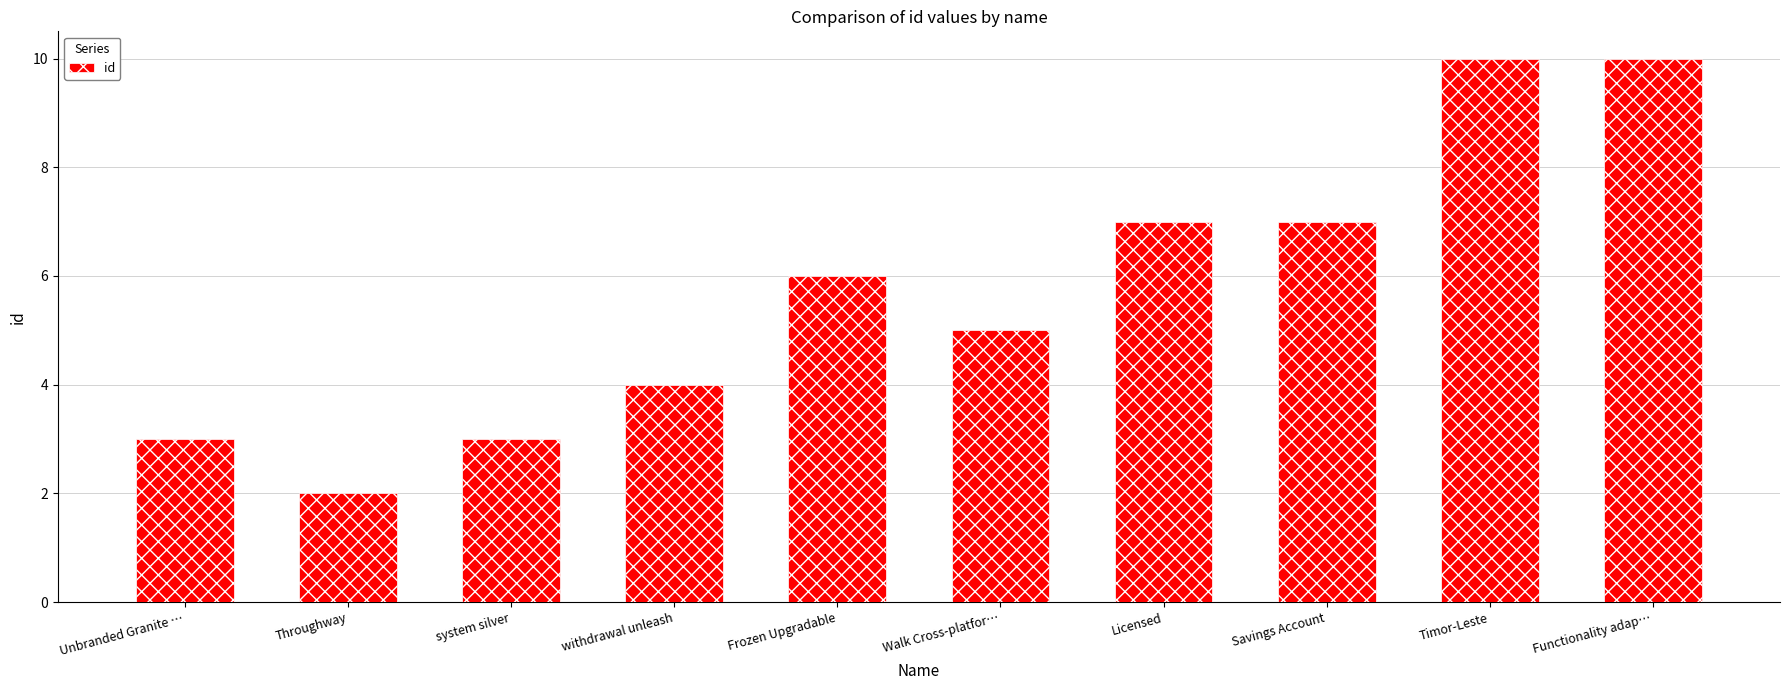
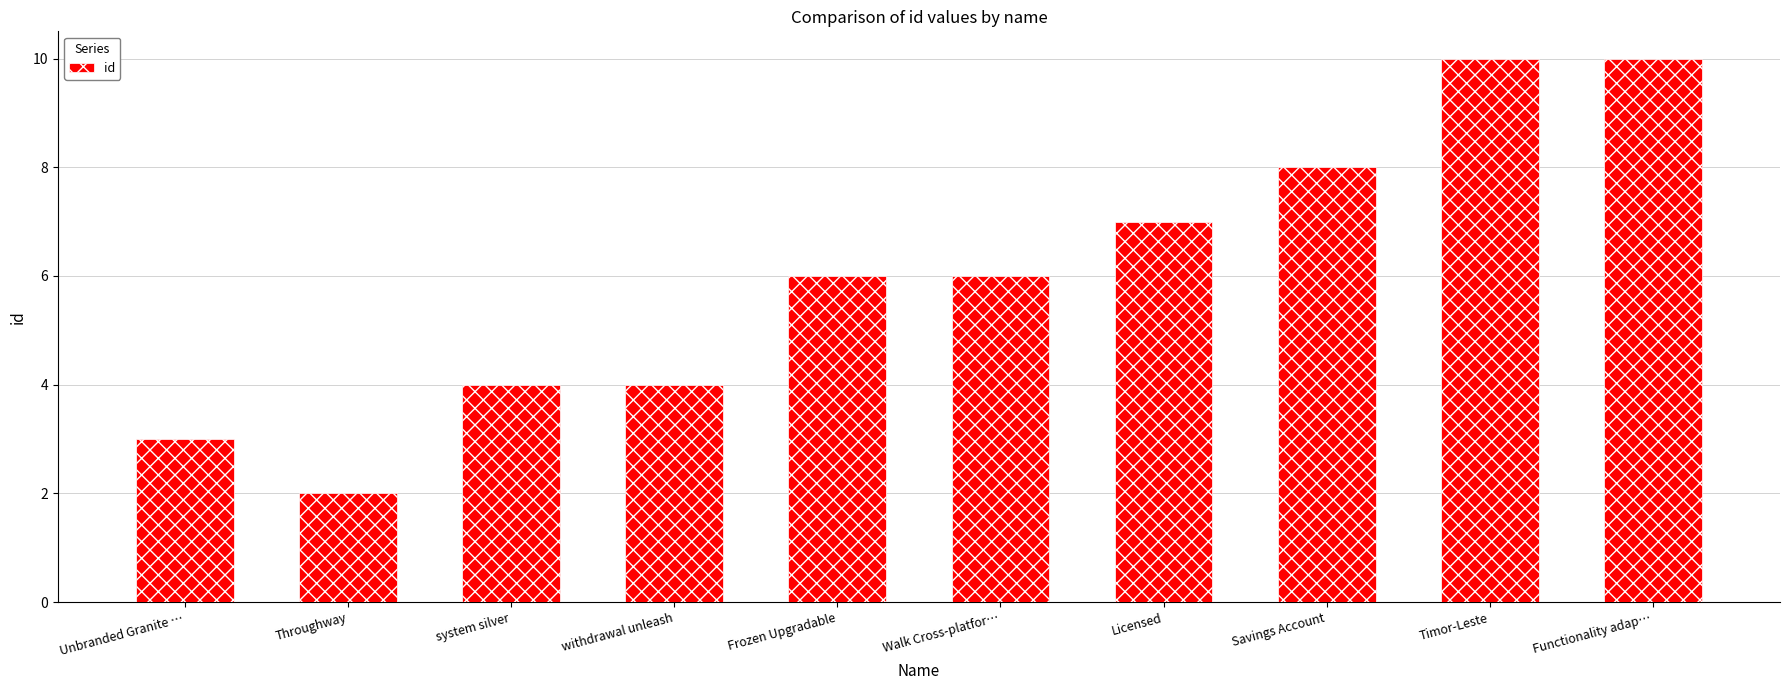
system silver: 3 -> 4
Walk Cross-platfor…: 5 -> 6
Savings Account: 7 -> 8
